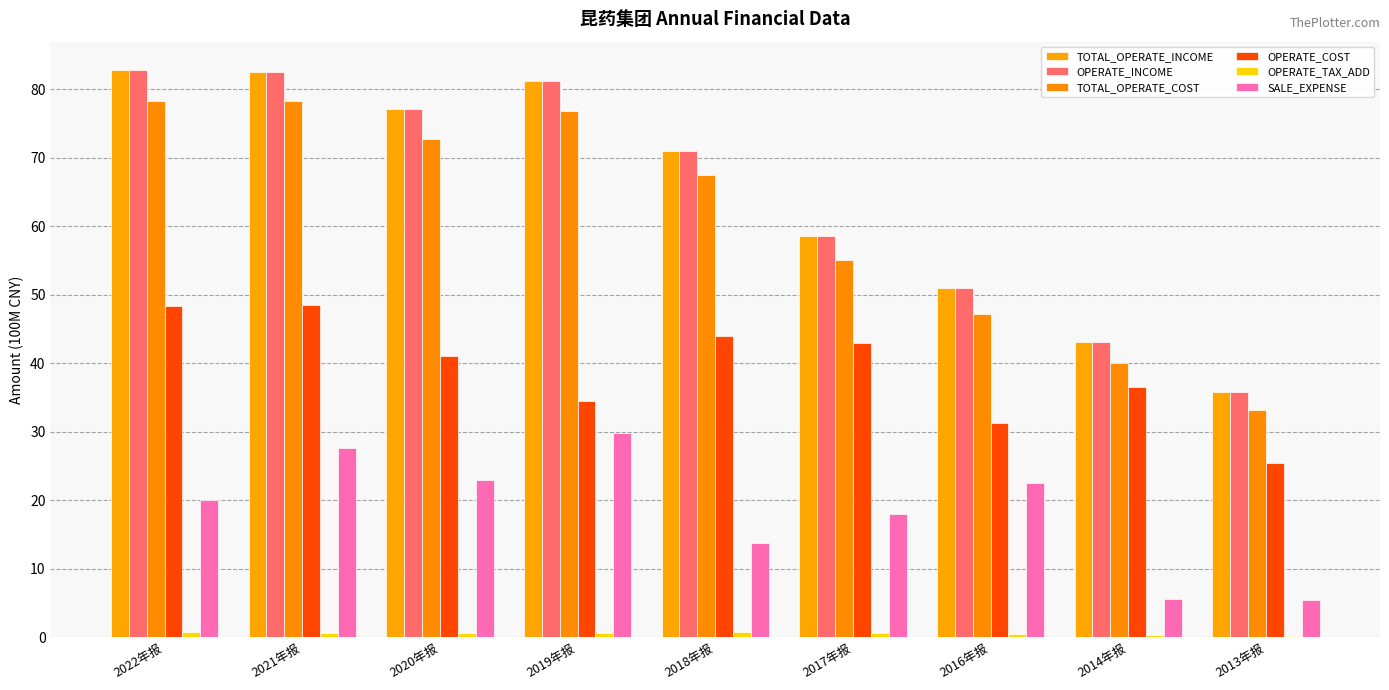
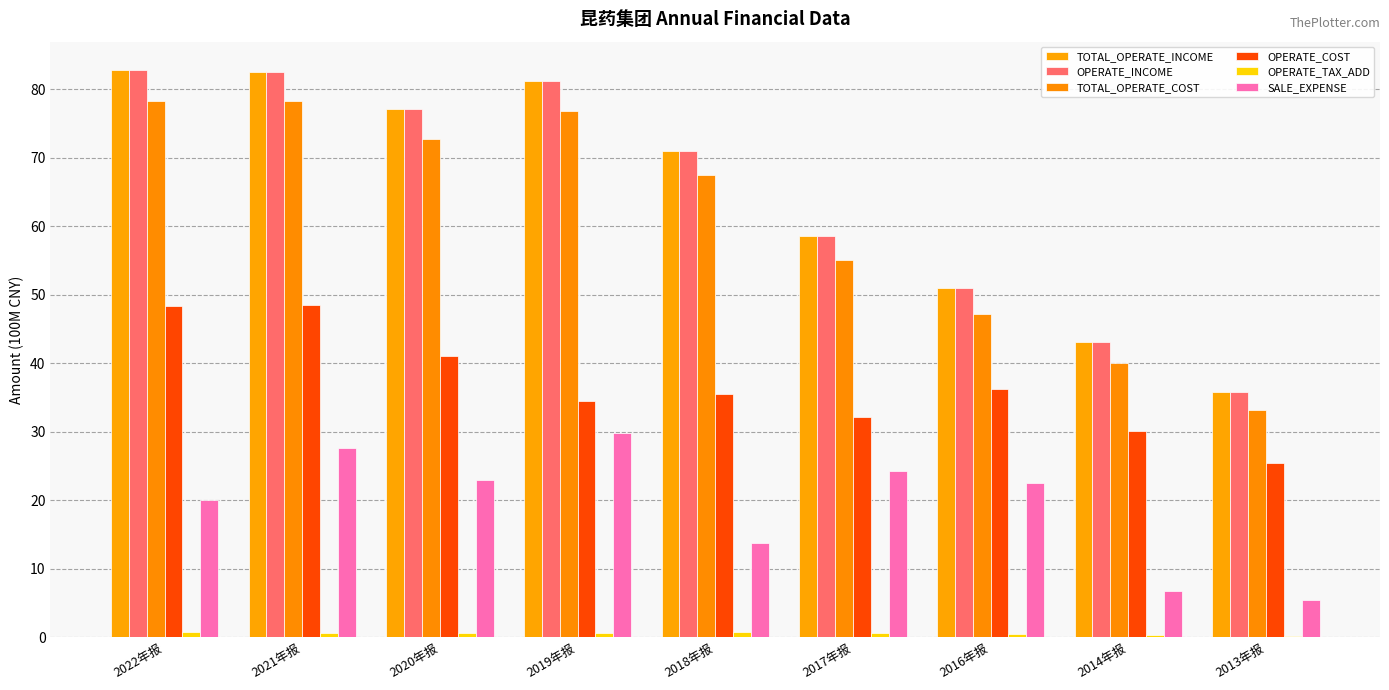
OPERATE_COST, 2018年报: 44 -> 36
OPERATE_COST, 2017年报: 43 -> 32
SALE_EXPENSE, 2017年报: 18 -> 24
OPERATE_COST, 2016年报: 31 -> 36
OPERATE_COST, 2014年报: 37 -> 30
SALE_EXPENSE, 2014年报: 6 -> 7
